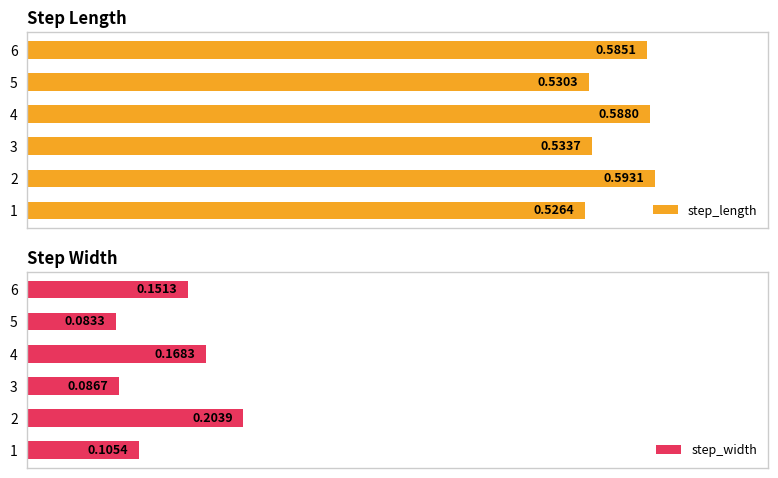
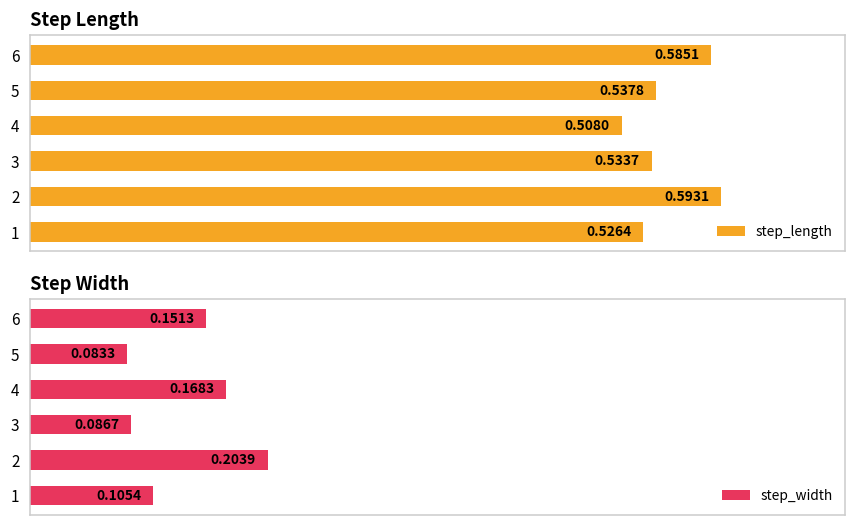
Step Length, 5: 0.5303 -> 0.5378
Step Length, 4: 0.5880 -> 0.5080
